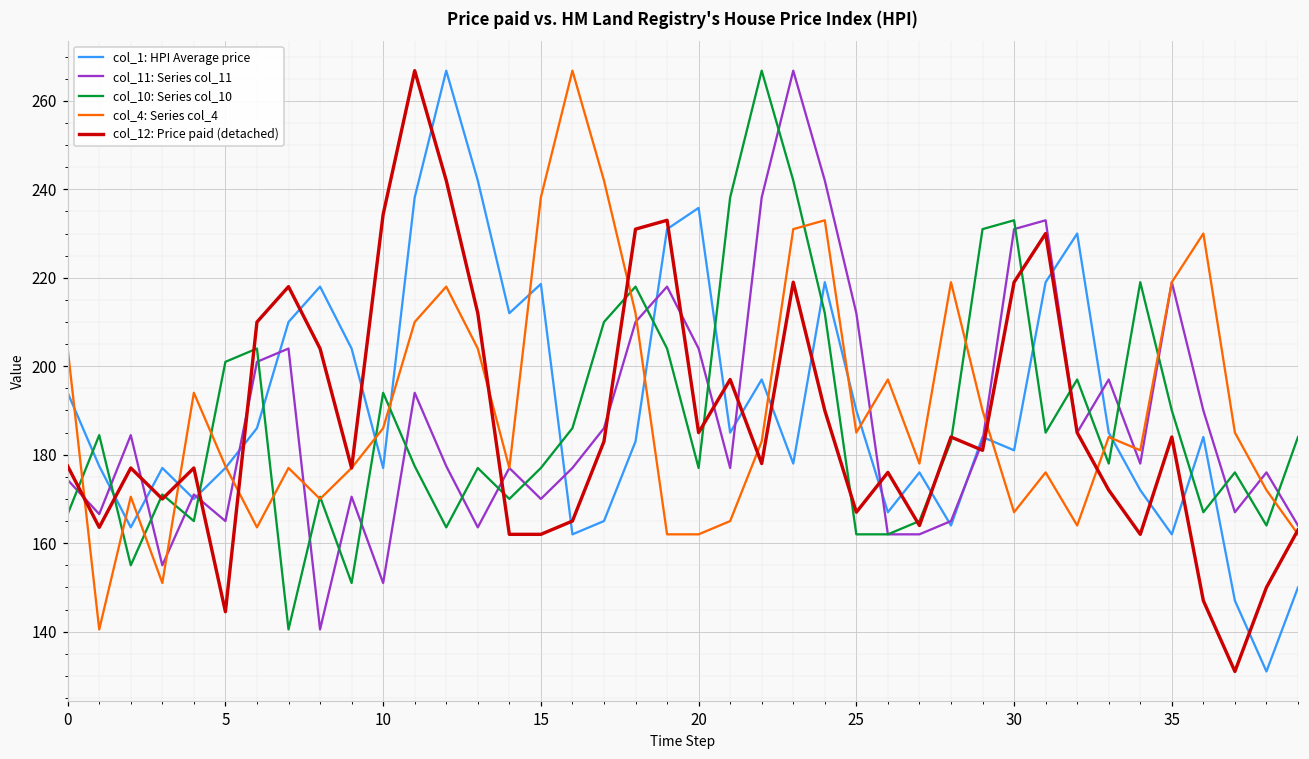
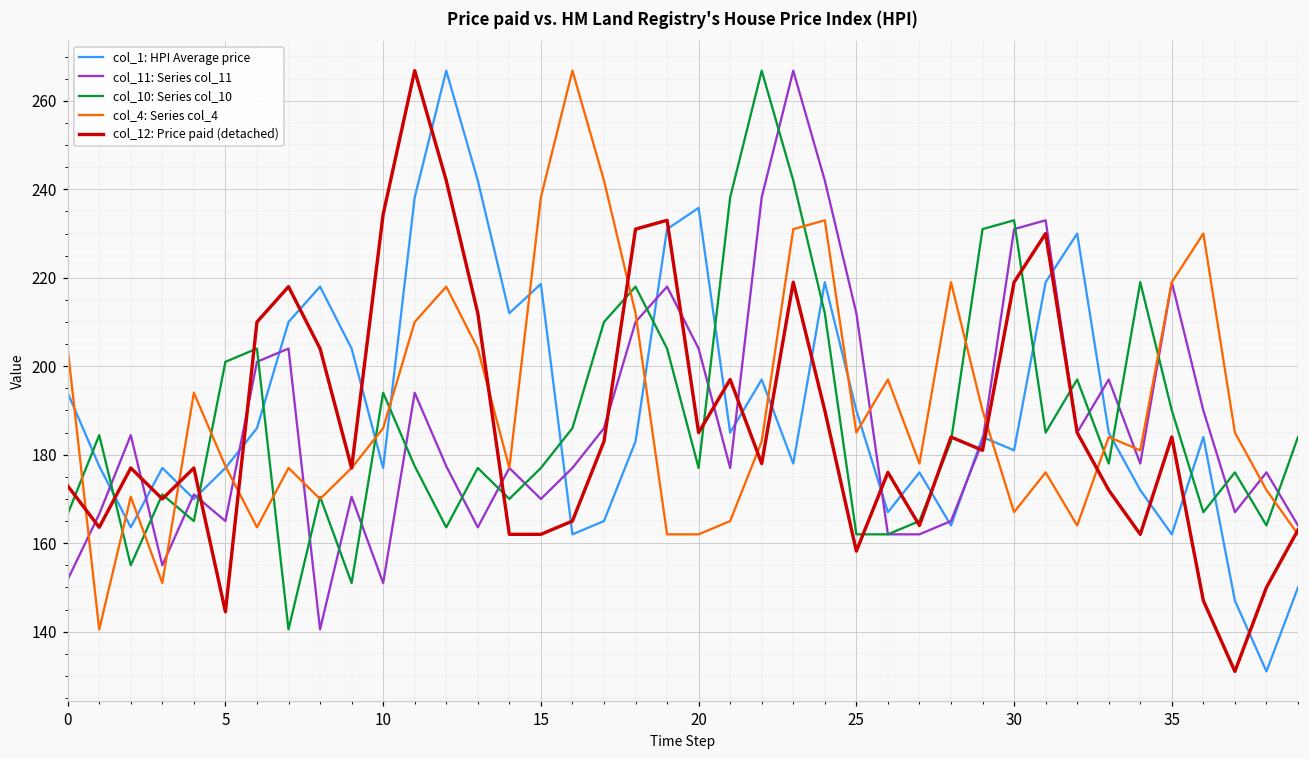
col_11: Series col_11, 0: 174 -> 152
col_12: Price paid (detached), 0: 177 -> 173
col_12: Price paid (detached), 25: 167 -> 158
